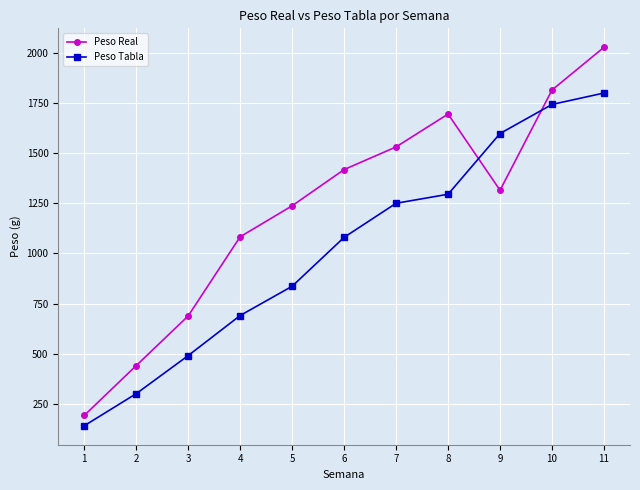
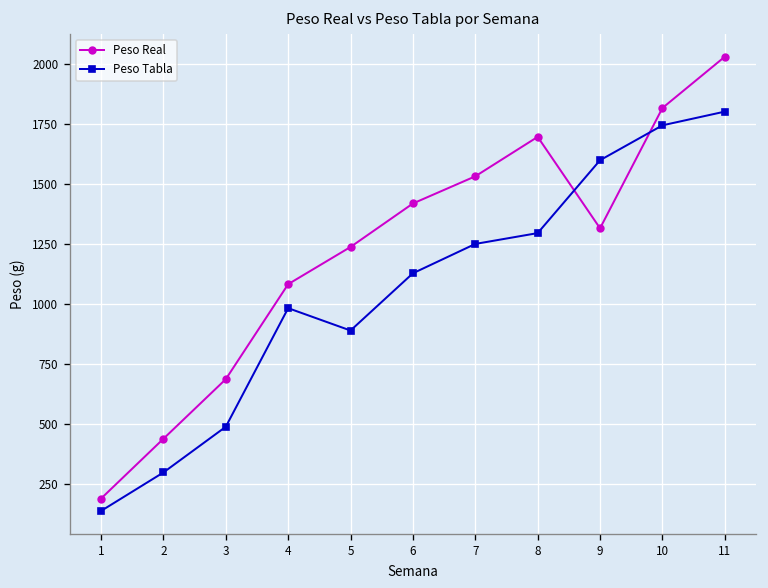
Peso Tabla, 4: 690 -> 980
Peso Tabla, 5: 840 -> 890
Peso Tabla, 6: 1080 -> 1130
